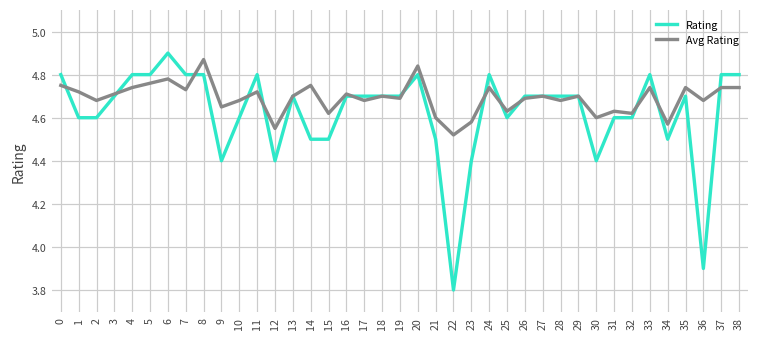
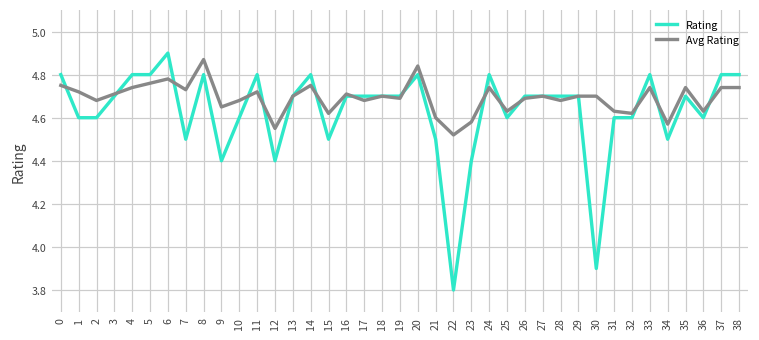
Rating, 7: 4.8 -> 4.5
Rating, 14: 4.5 -> 4.8
Rating, 30: 4.4 -> 3.9
Avg Rating, 30: 4.6 -> 4.7
Rating, 36: 3.9 -> 4.6
Avg Rating, 36: 4.68 -> 4.63
